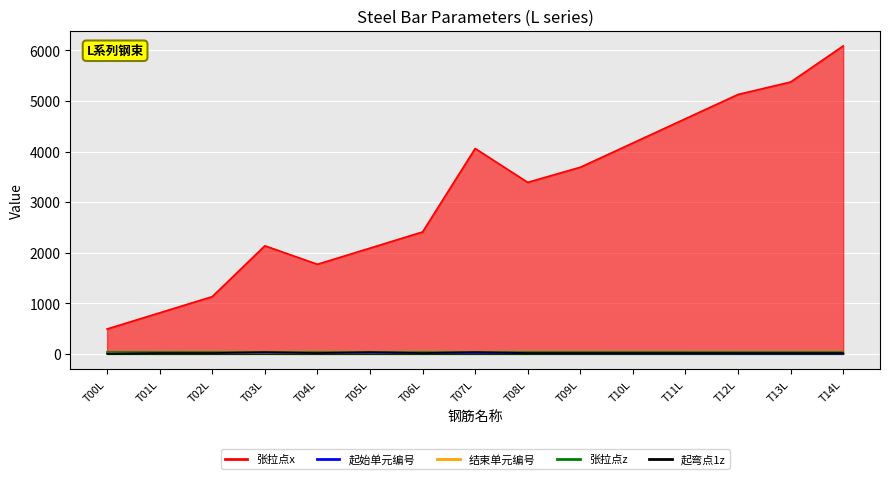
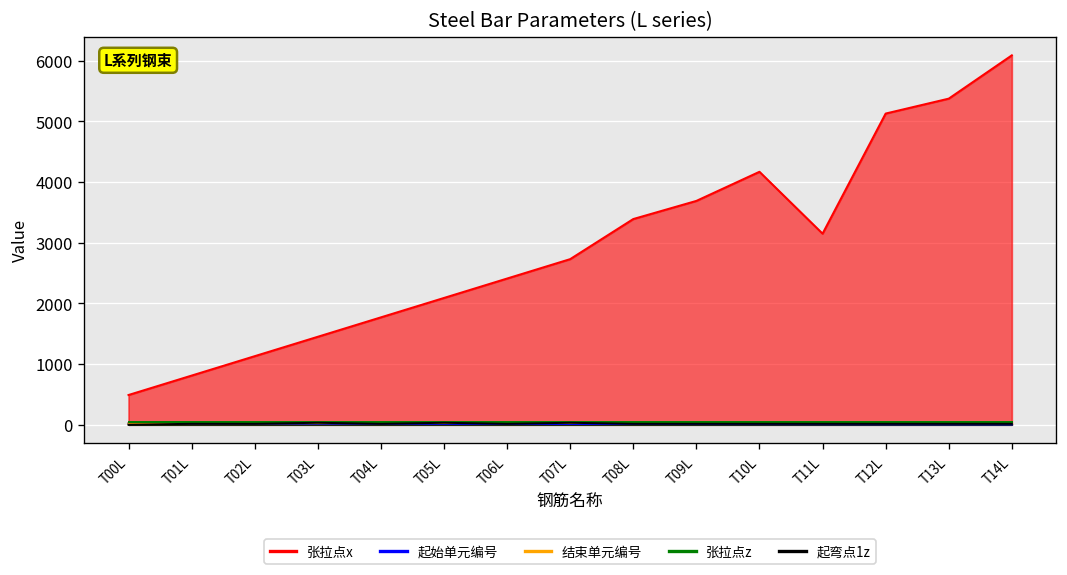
张拉点x, T03L: 2100 -> 1500
张拉点x, T07L: 4100 -> 2700
张拉点x, T11L: 4700 -> 3200
